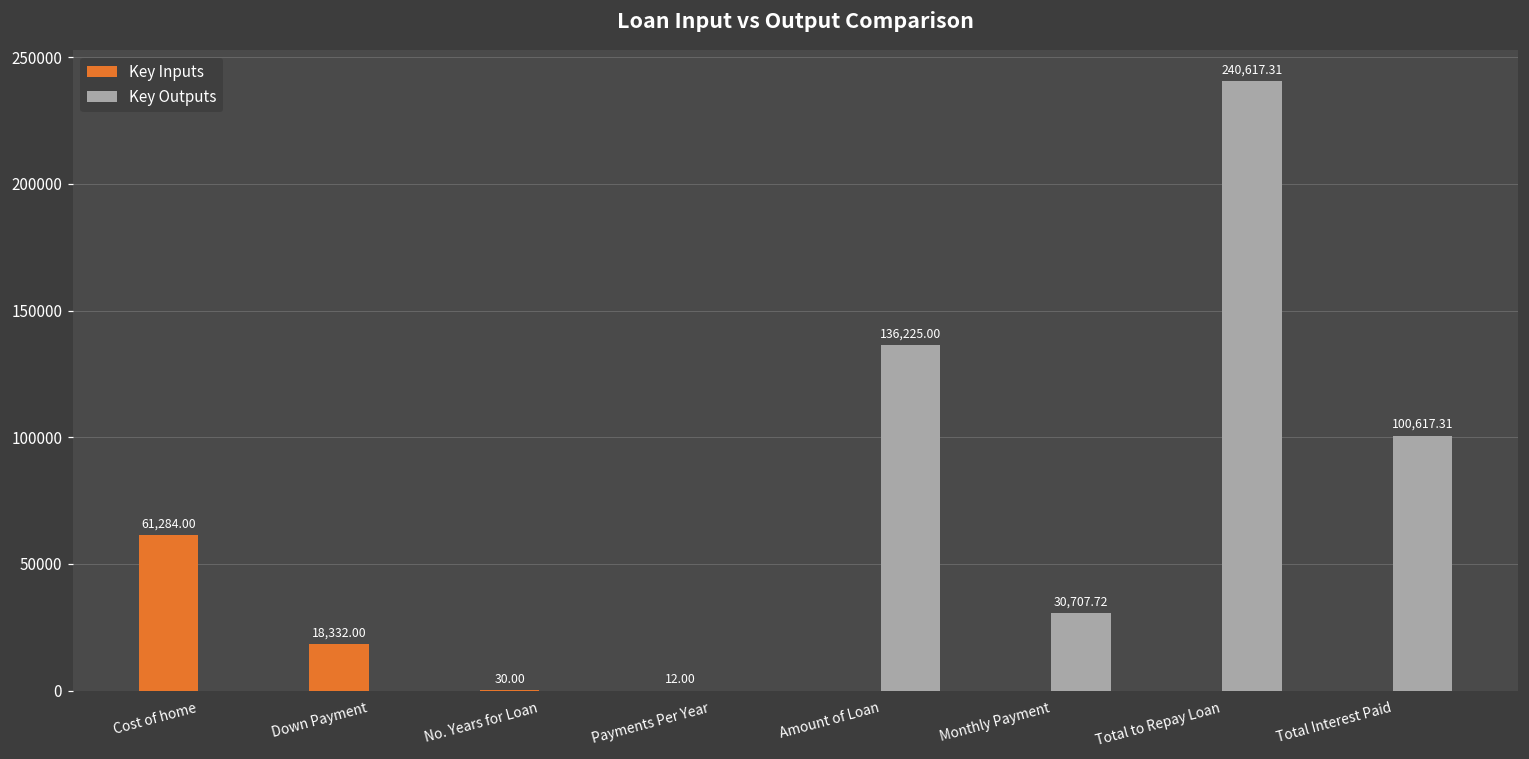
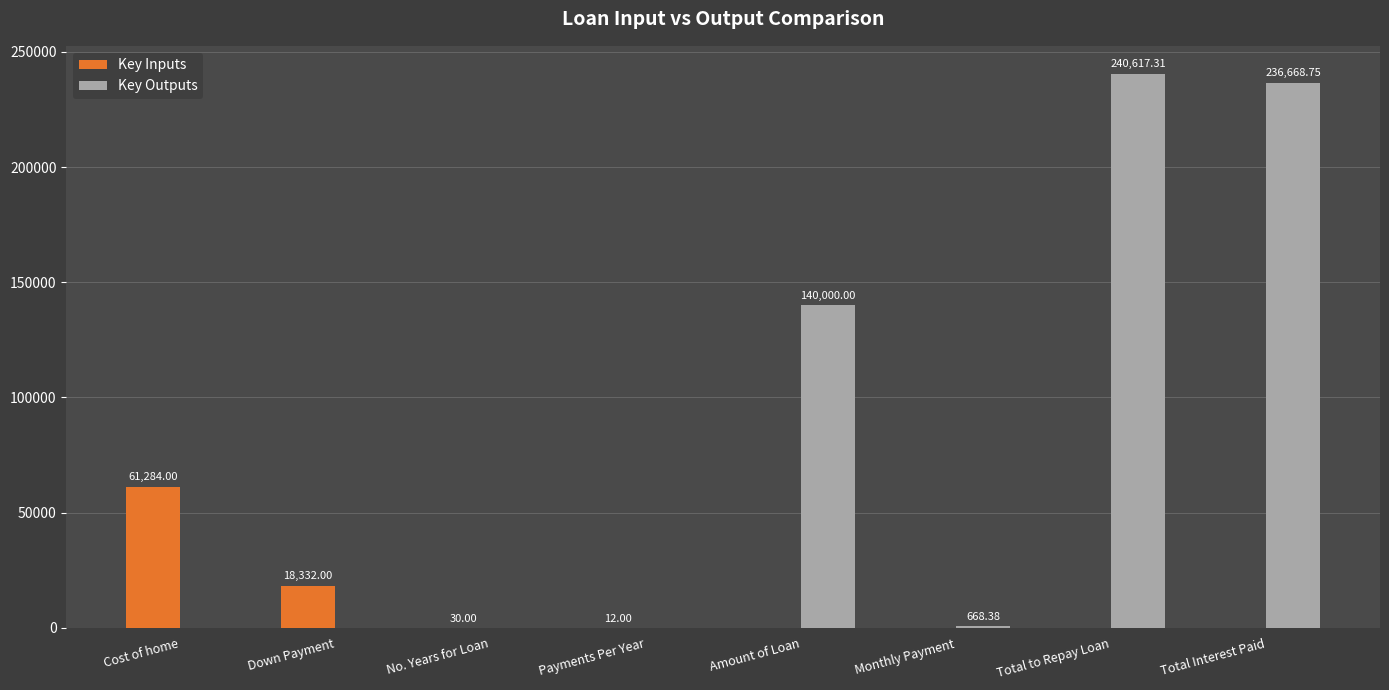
Key Outputs, Amount of Loan: 136,225.00 -> 140,000.00
Key Outputs, Monthly Payment: 30,707.72 -> 668.38
Key Outputs, Total Interest Paid: 100,617.31 -> 236,668.75
